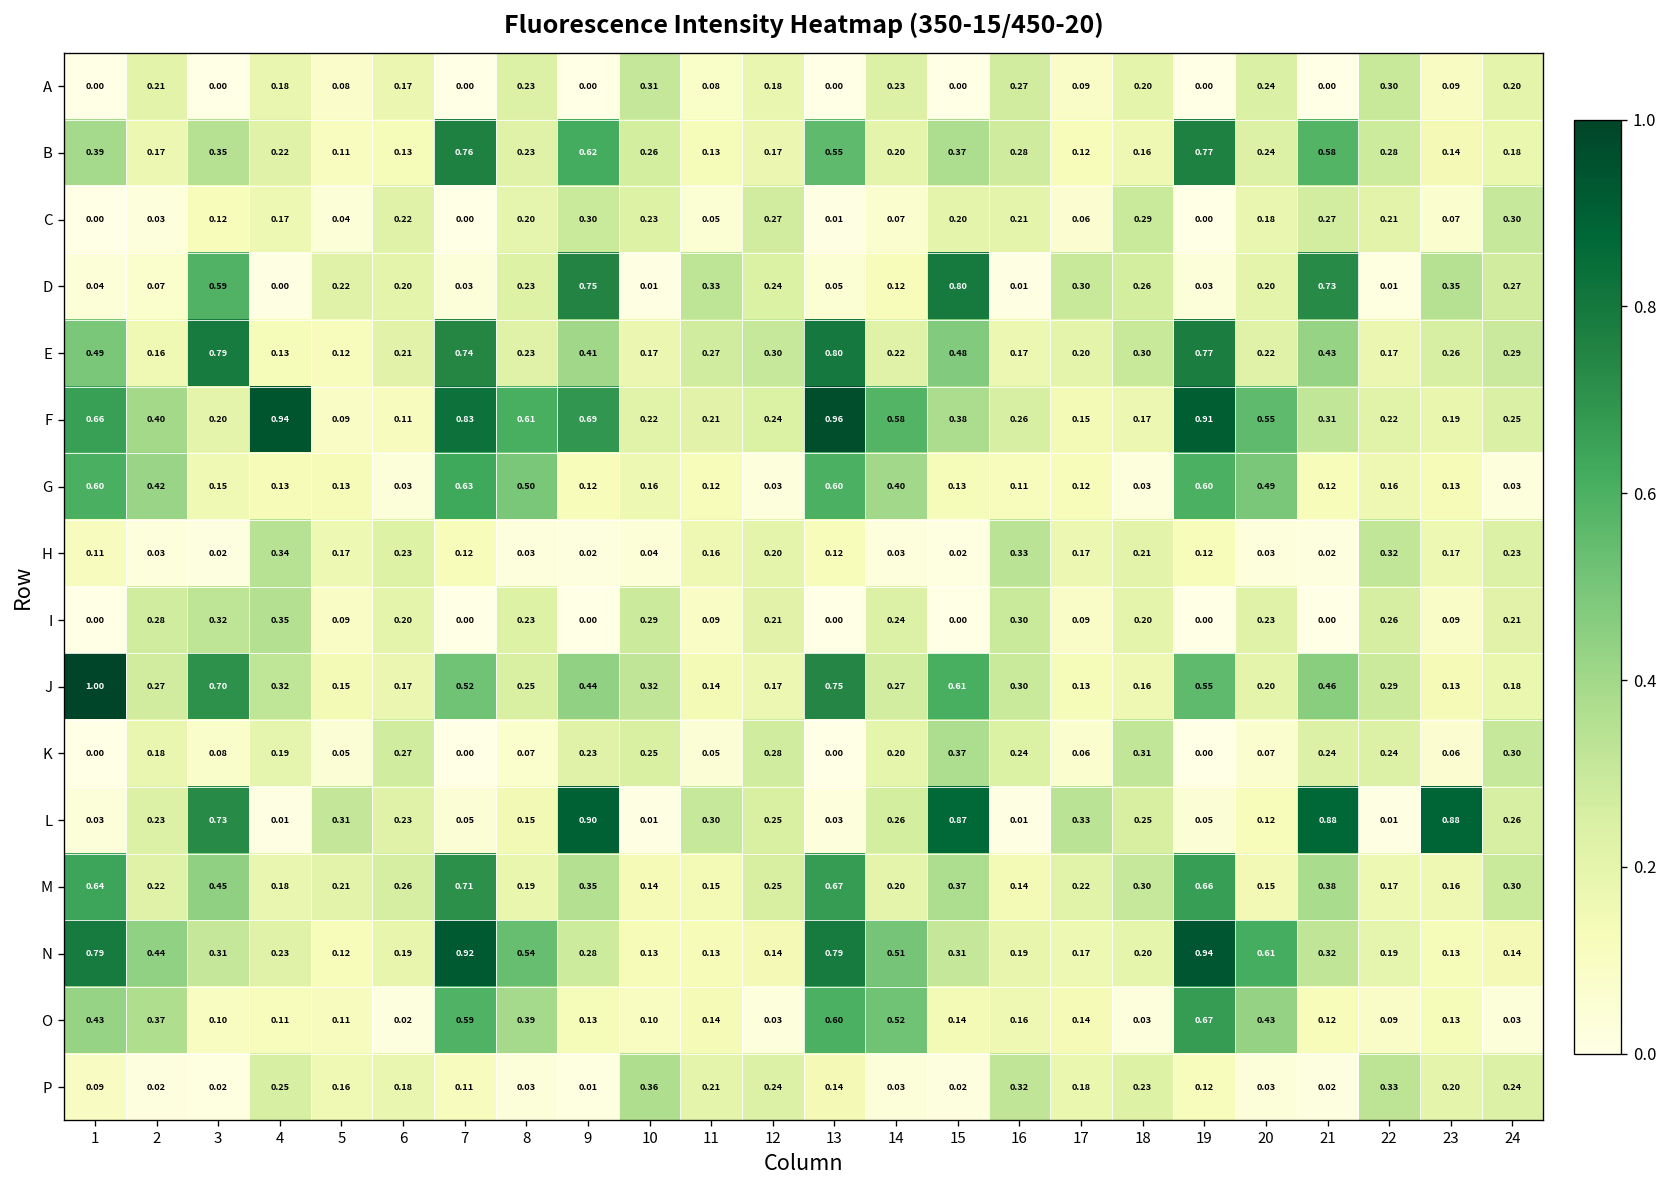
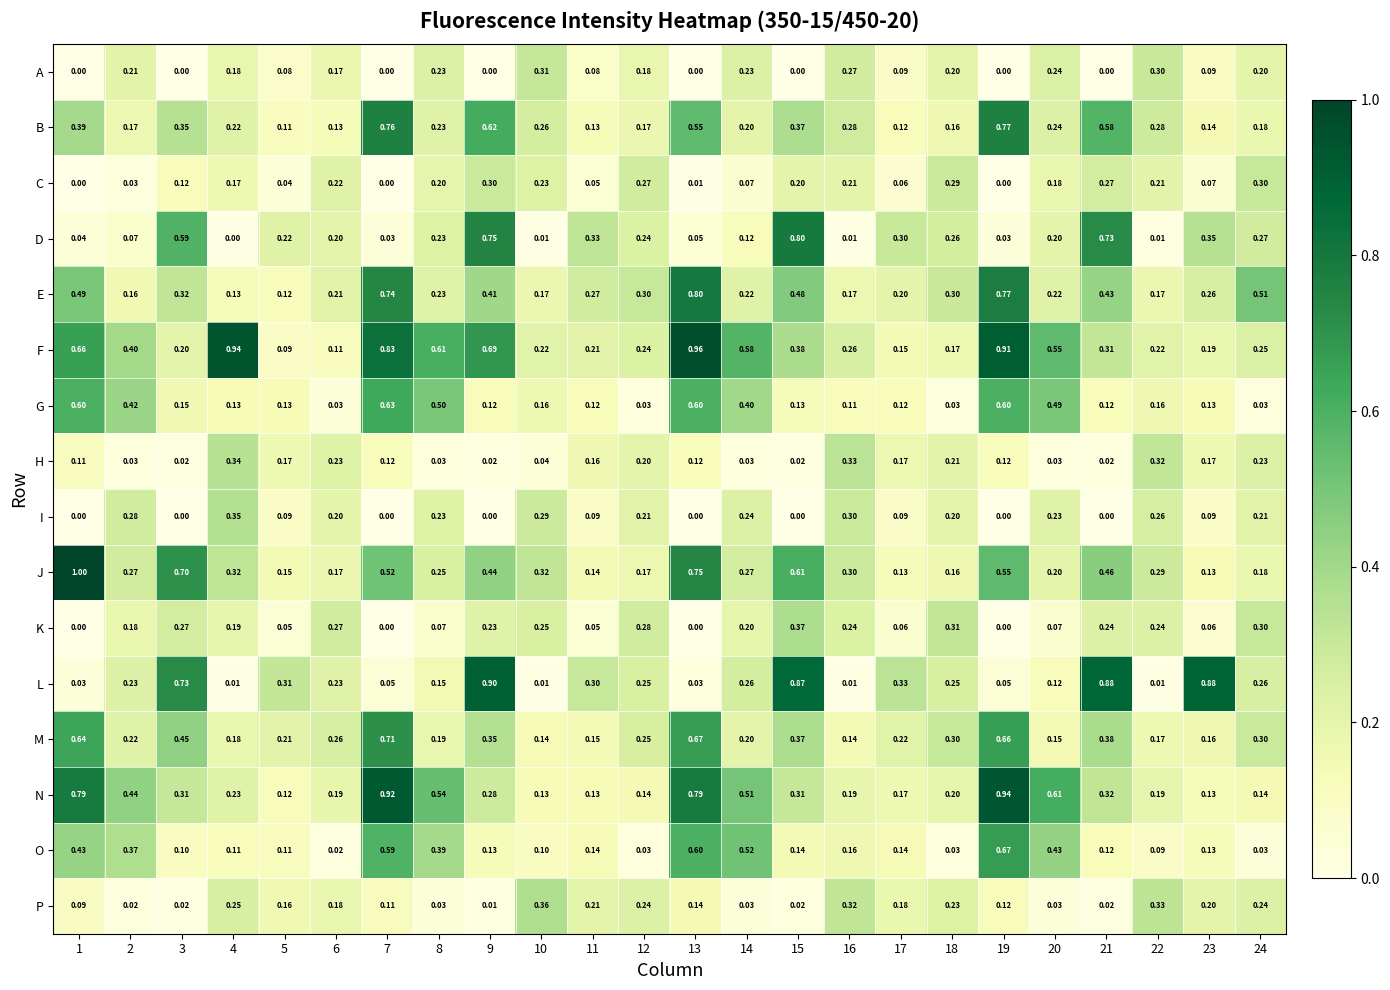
E, 3: 0.79 -> 0.32
E, 24: 0.29 -> 0.51
I, 3: 0.32 -> 0.00
K, 3: 0.08 -> 0.27
